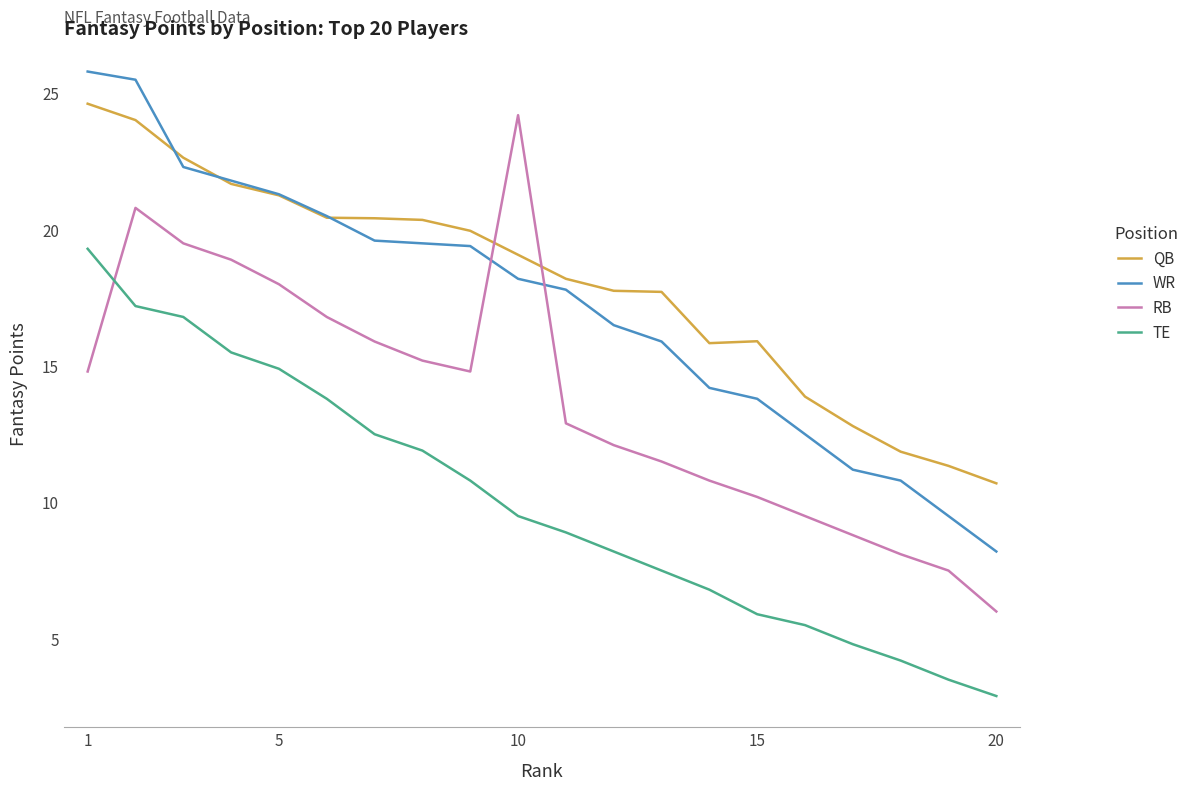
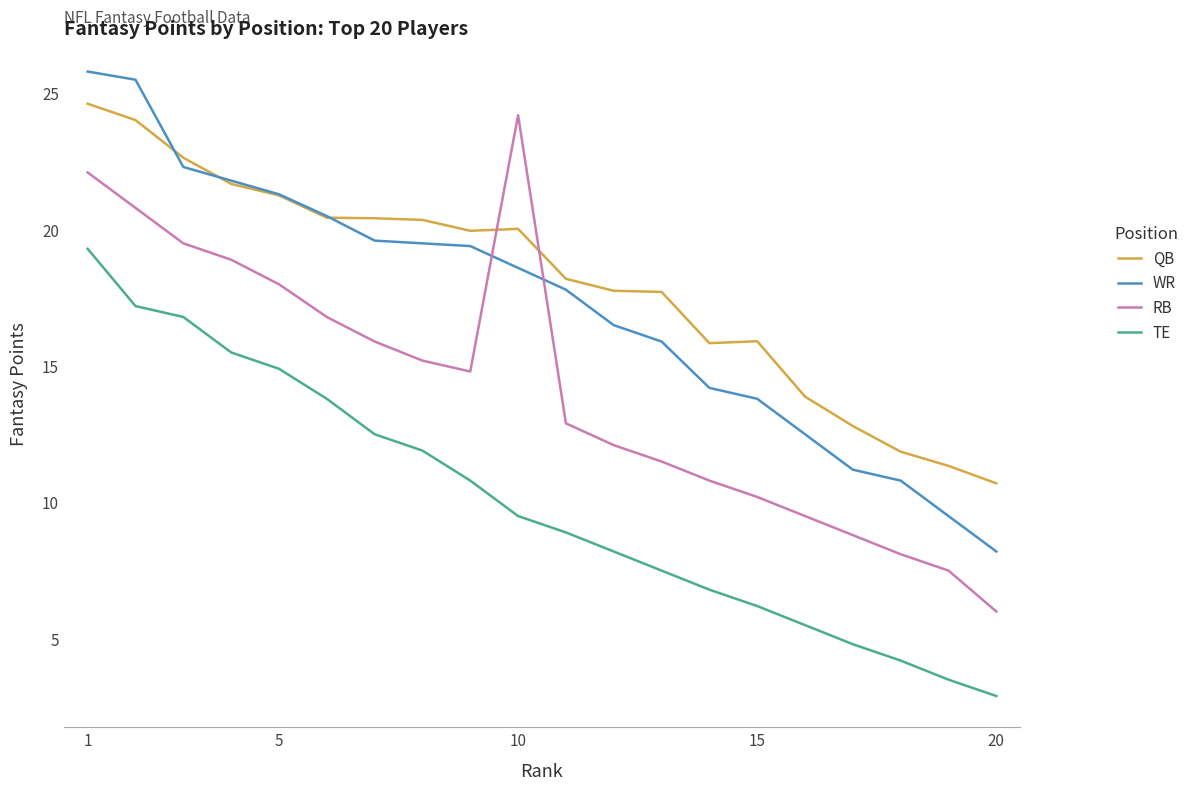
RB, 1: 14.8 -> 22.1
QB, 10: 19.1 -> 20.0
WR, 10: 18.2 -> 18.6
TE, 15: 5.9 -> 6.2
